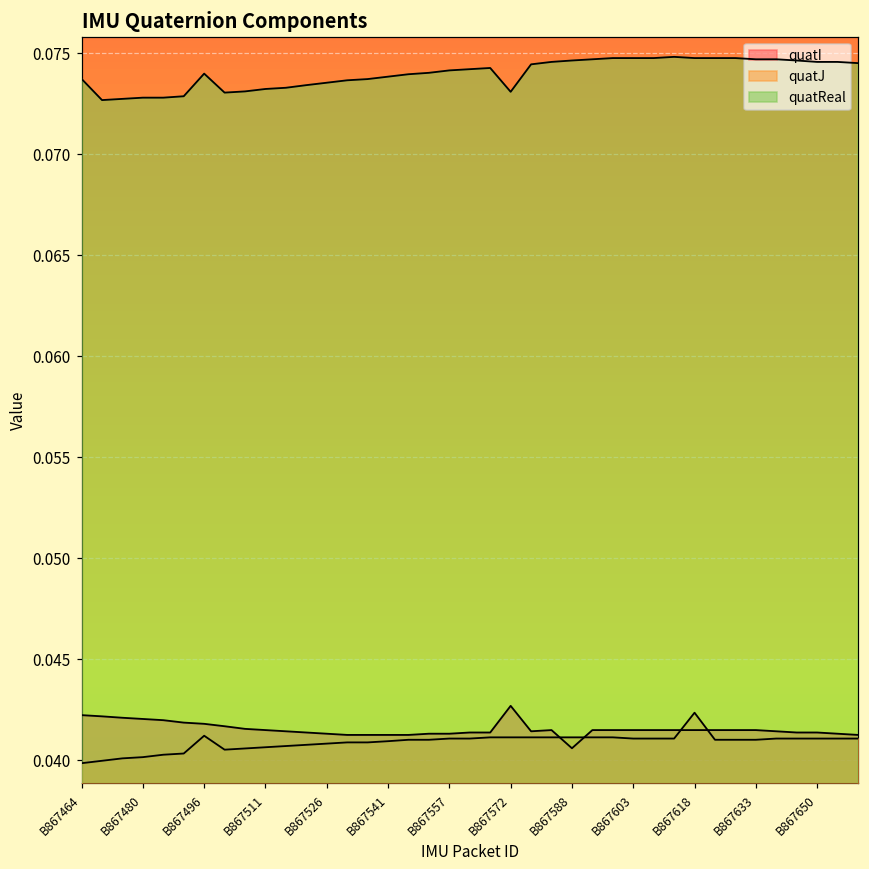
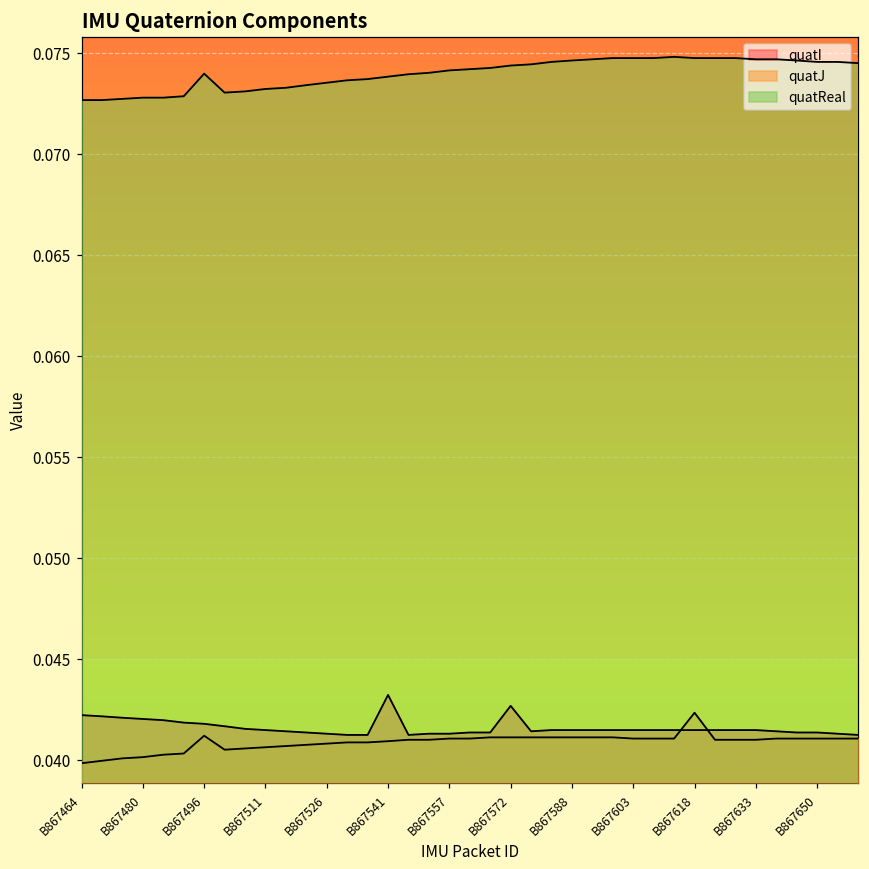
quatReal, B867464: 0.0737 -> 0.0727
quatI, B867541: 0.0413 -> 0.0432
quatReal, B867572: 0.0731 -> 0.0744
quatI, B867588: 0.0406 -> 0.0415
